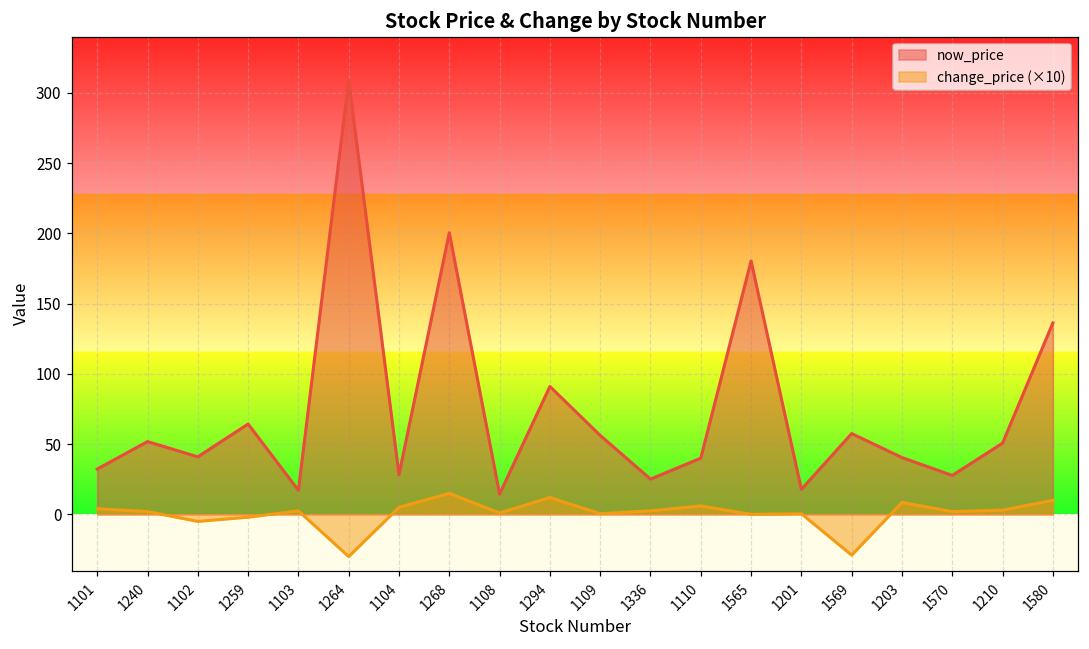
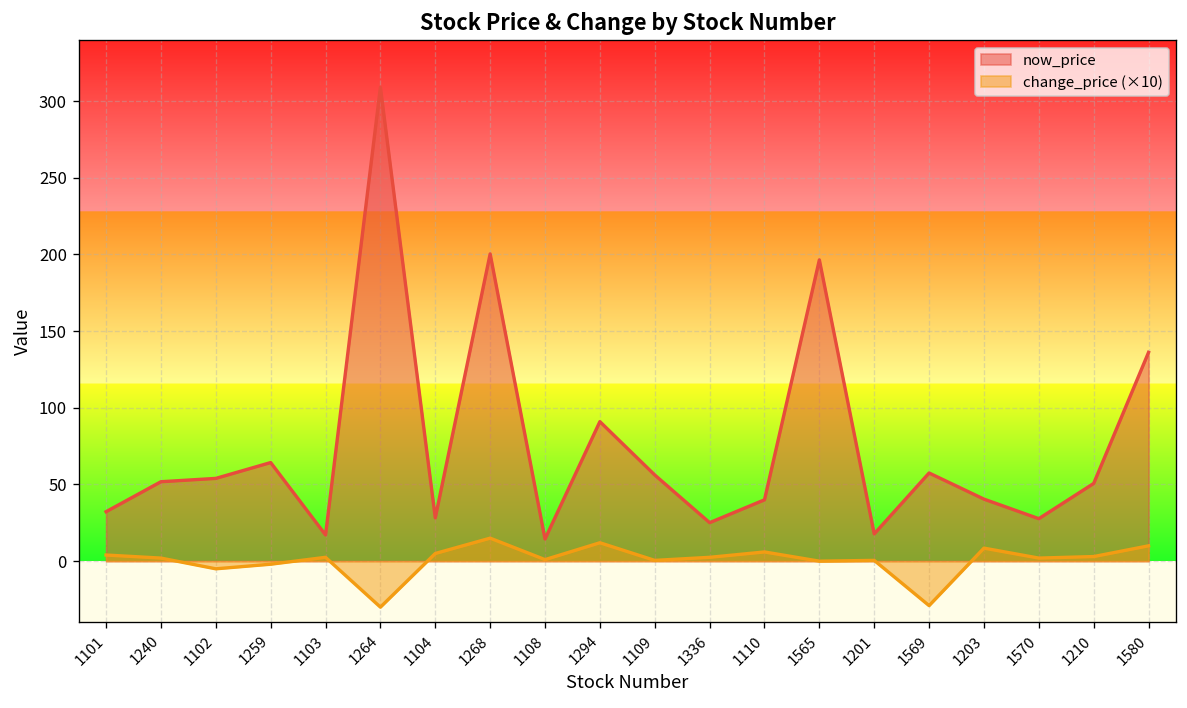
now_price, 1102: 41 -> 54
now_price, 1565: 180 -> 197
